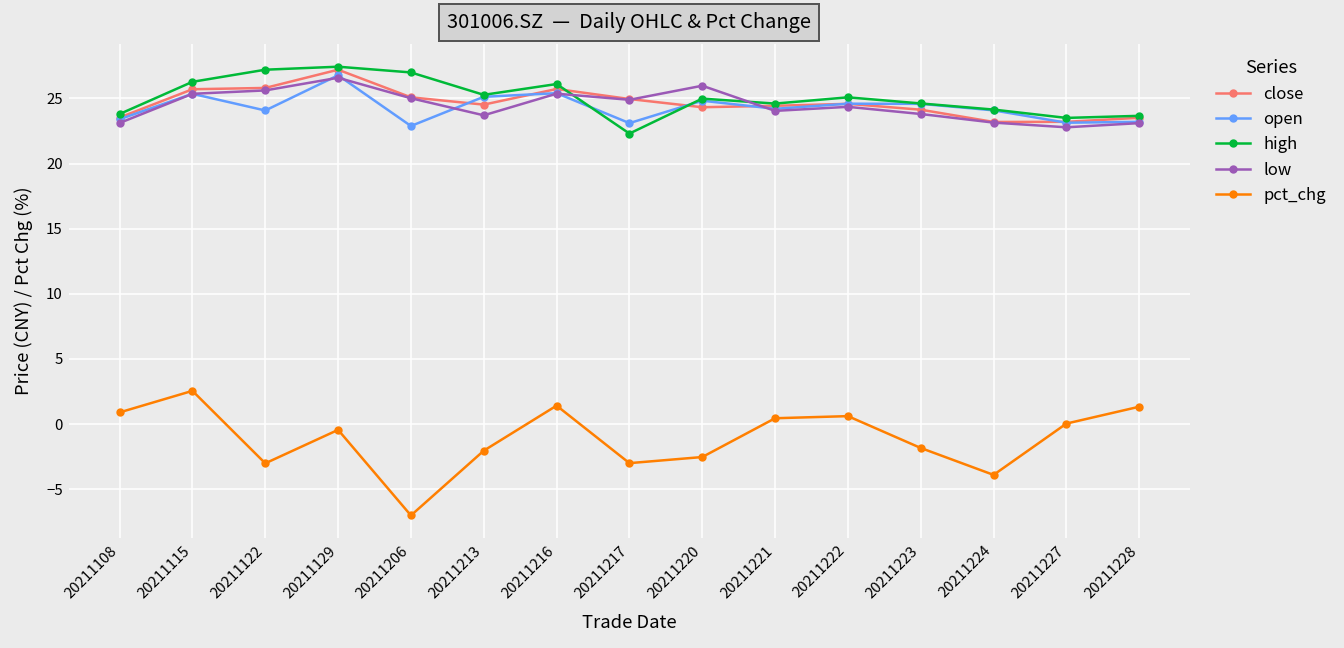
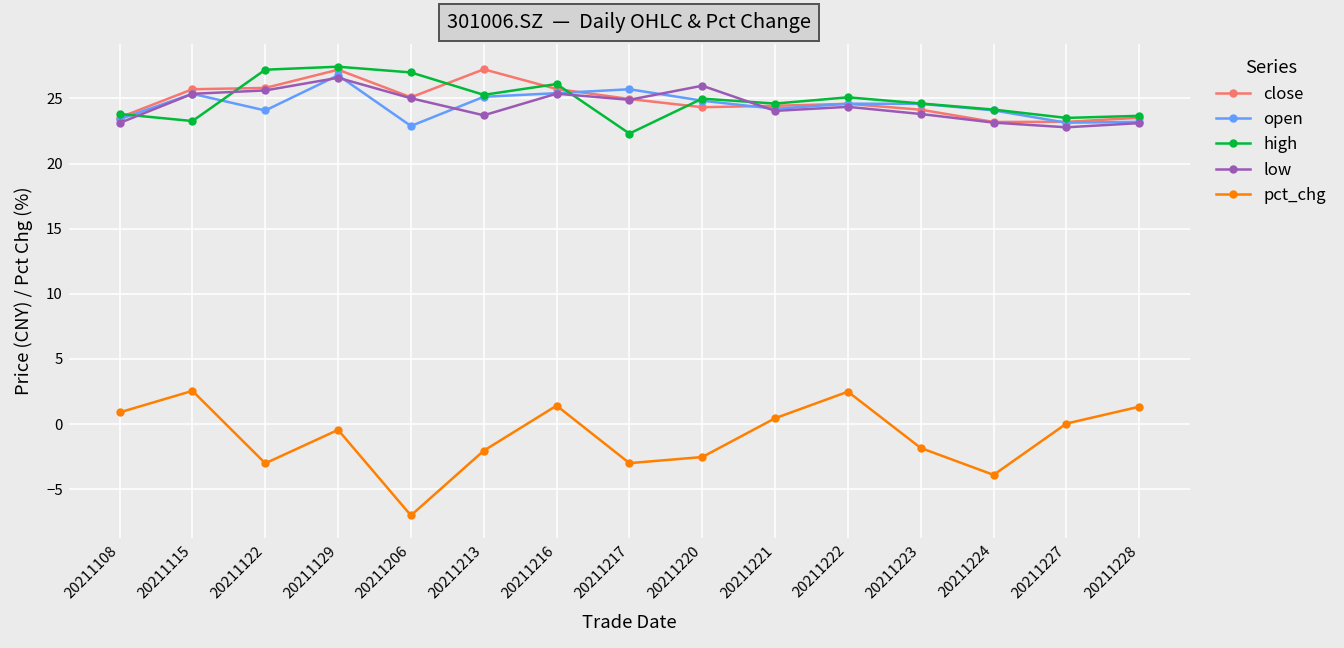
high, 20211115: 26.3 -> 23.3
close, 20211213: 24.5 -> 27.2
open, 20211217: 23.1 -> 25.7
pct_chg, 20211222: 0.6 -> 2.5
